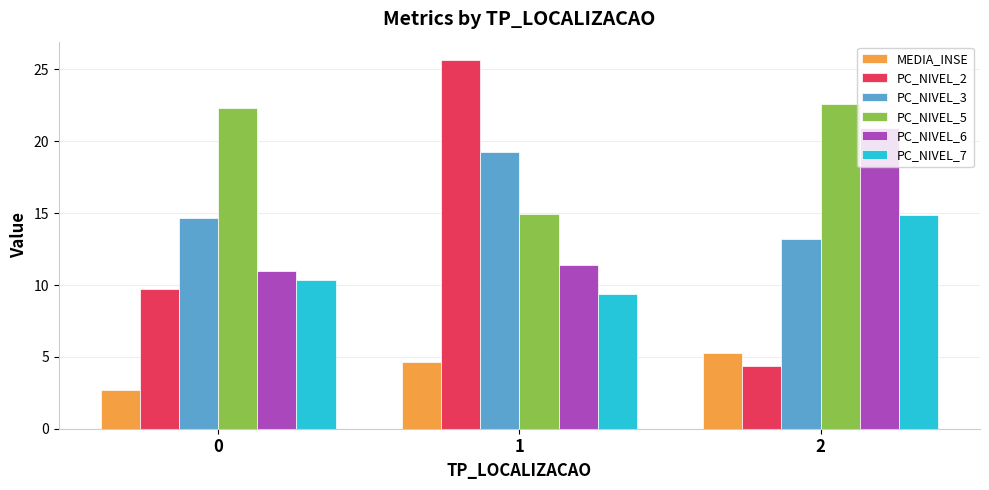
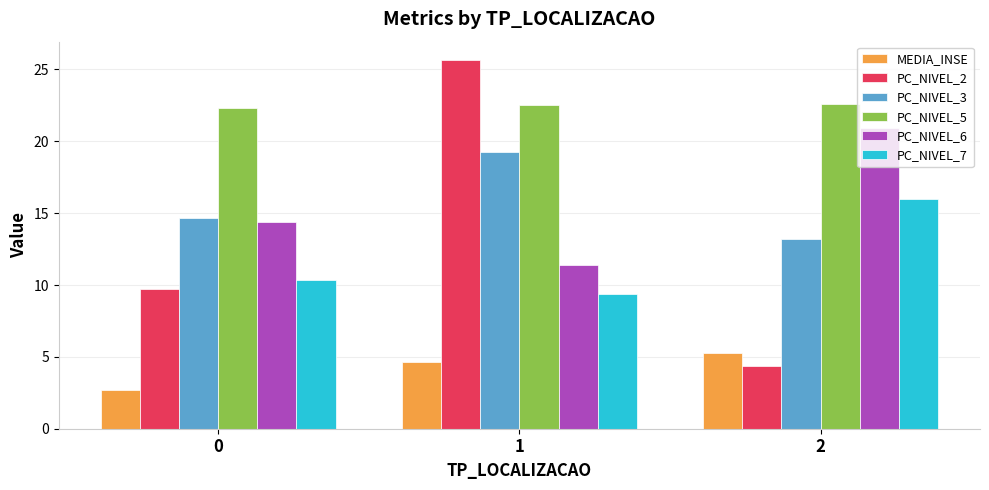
PC_NIVEL_6, 0: 11.0 -> 14.4
PC_NIVEL_5, 1: 14.9 -> 22.5
PC_NIVEL_7, 2: 14.9 -> 16.0
